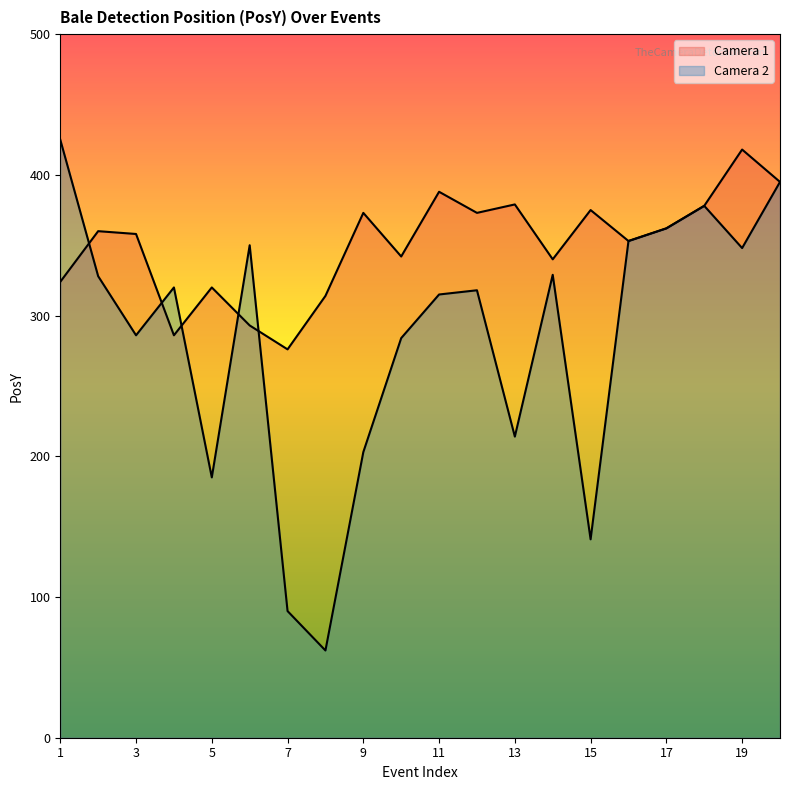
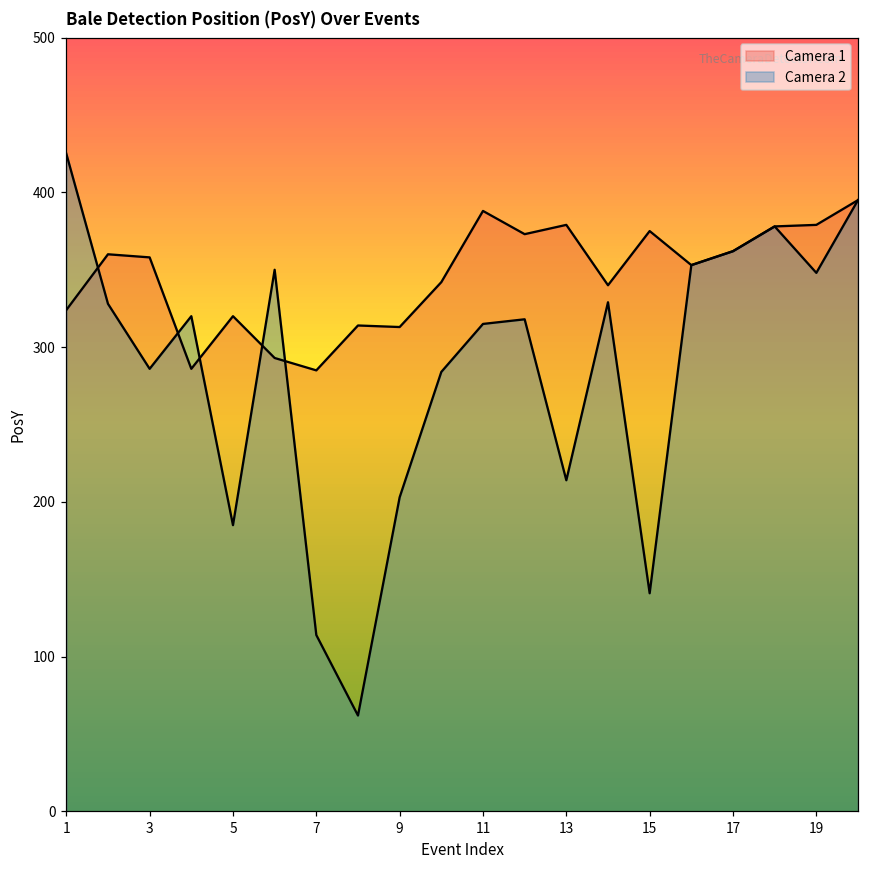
Camera 1, 7: 276 -> 285
Camera 2, 7: 90 -> 114
Camera 1, 9: 373 -> 313
Camera 1, 19: 418 -> 379
